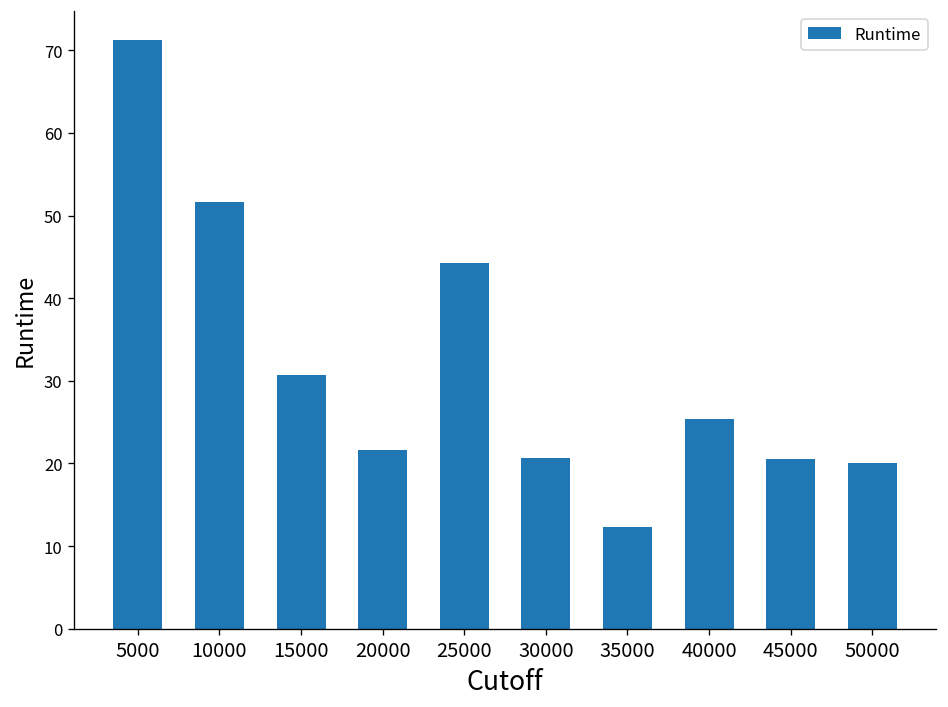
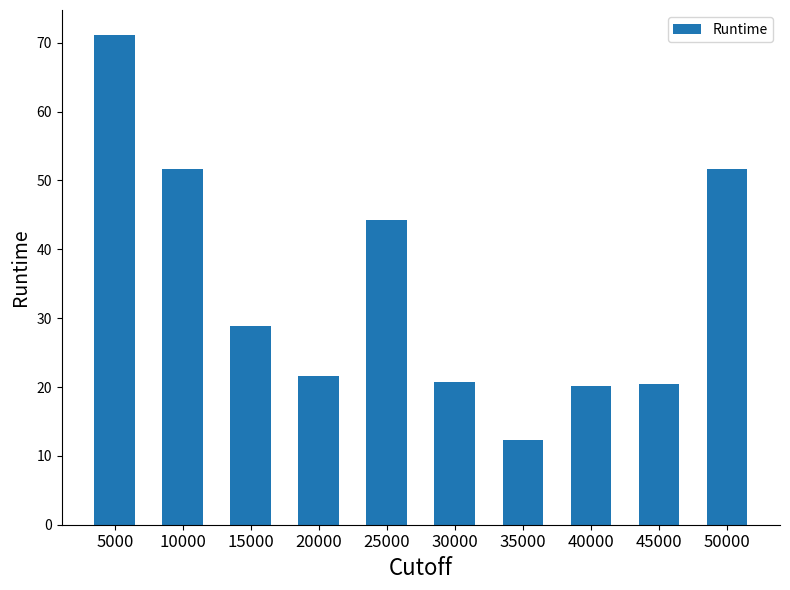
15000: 31 -> 29
40000: 25 -> 20
50000: 20 -> 52
